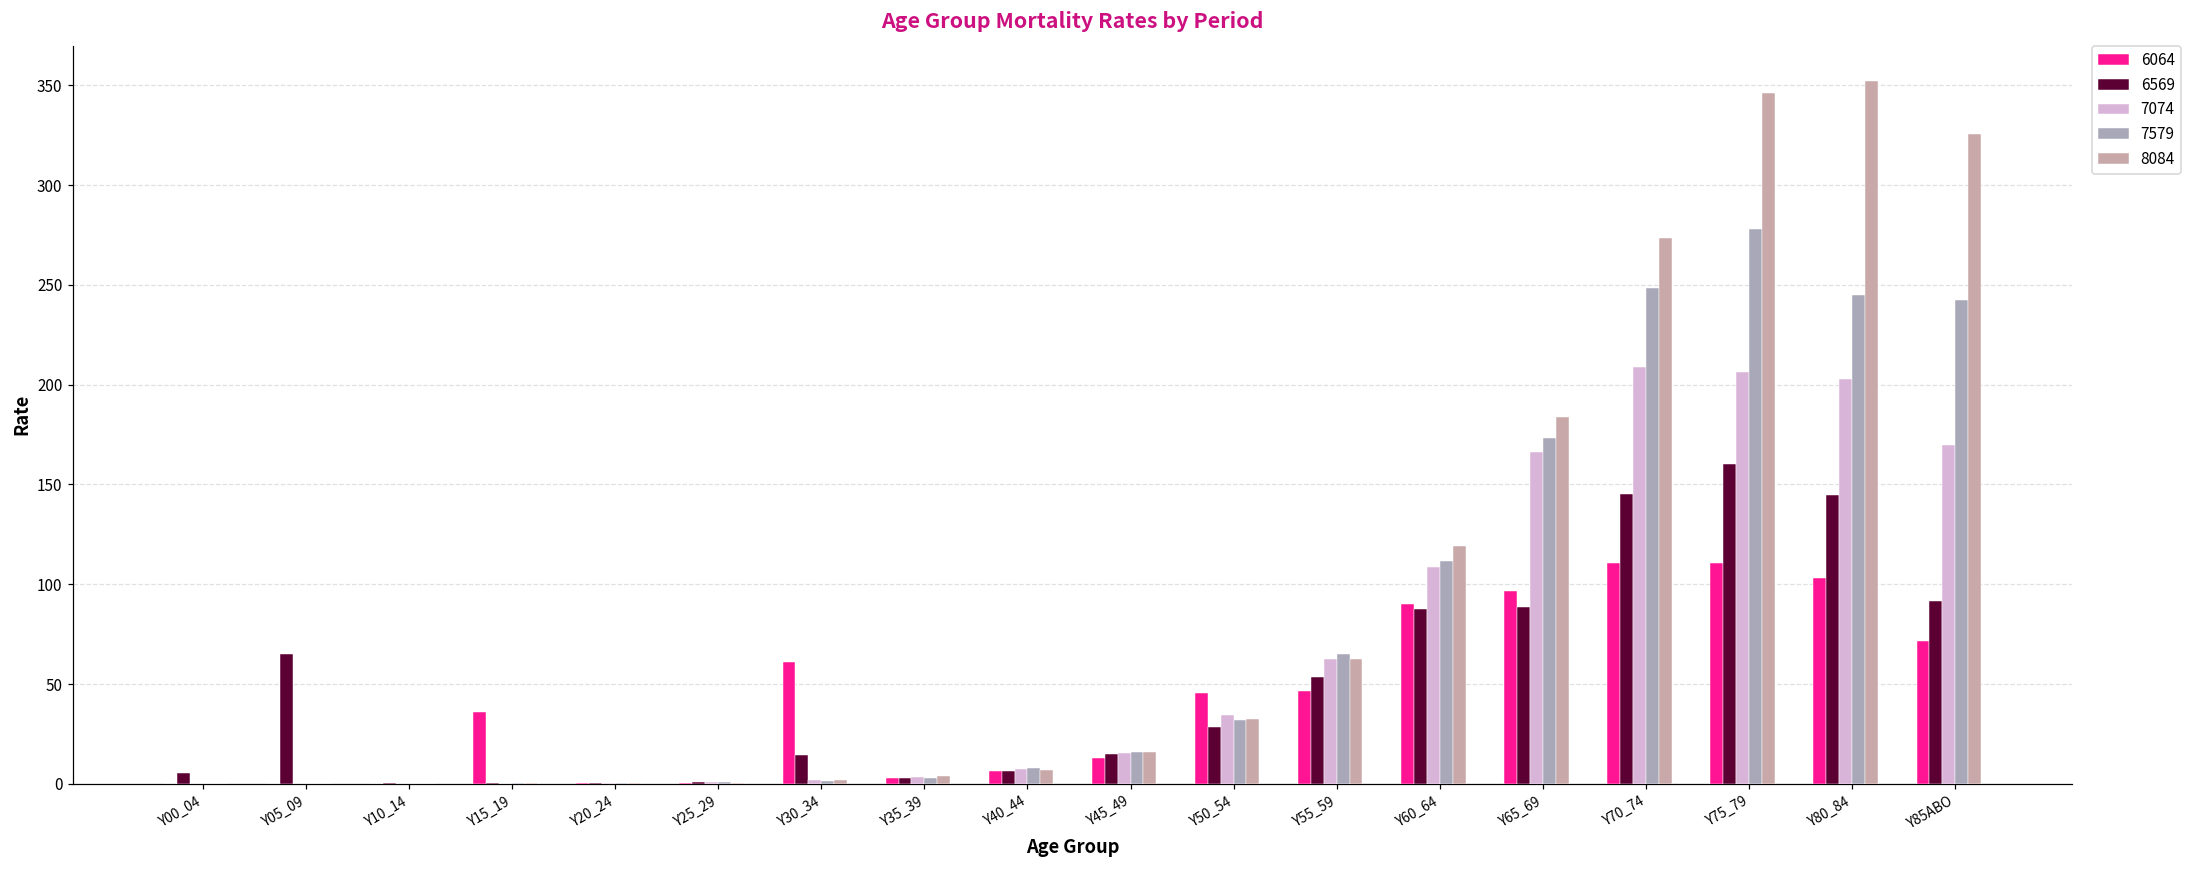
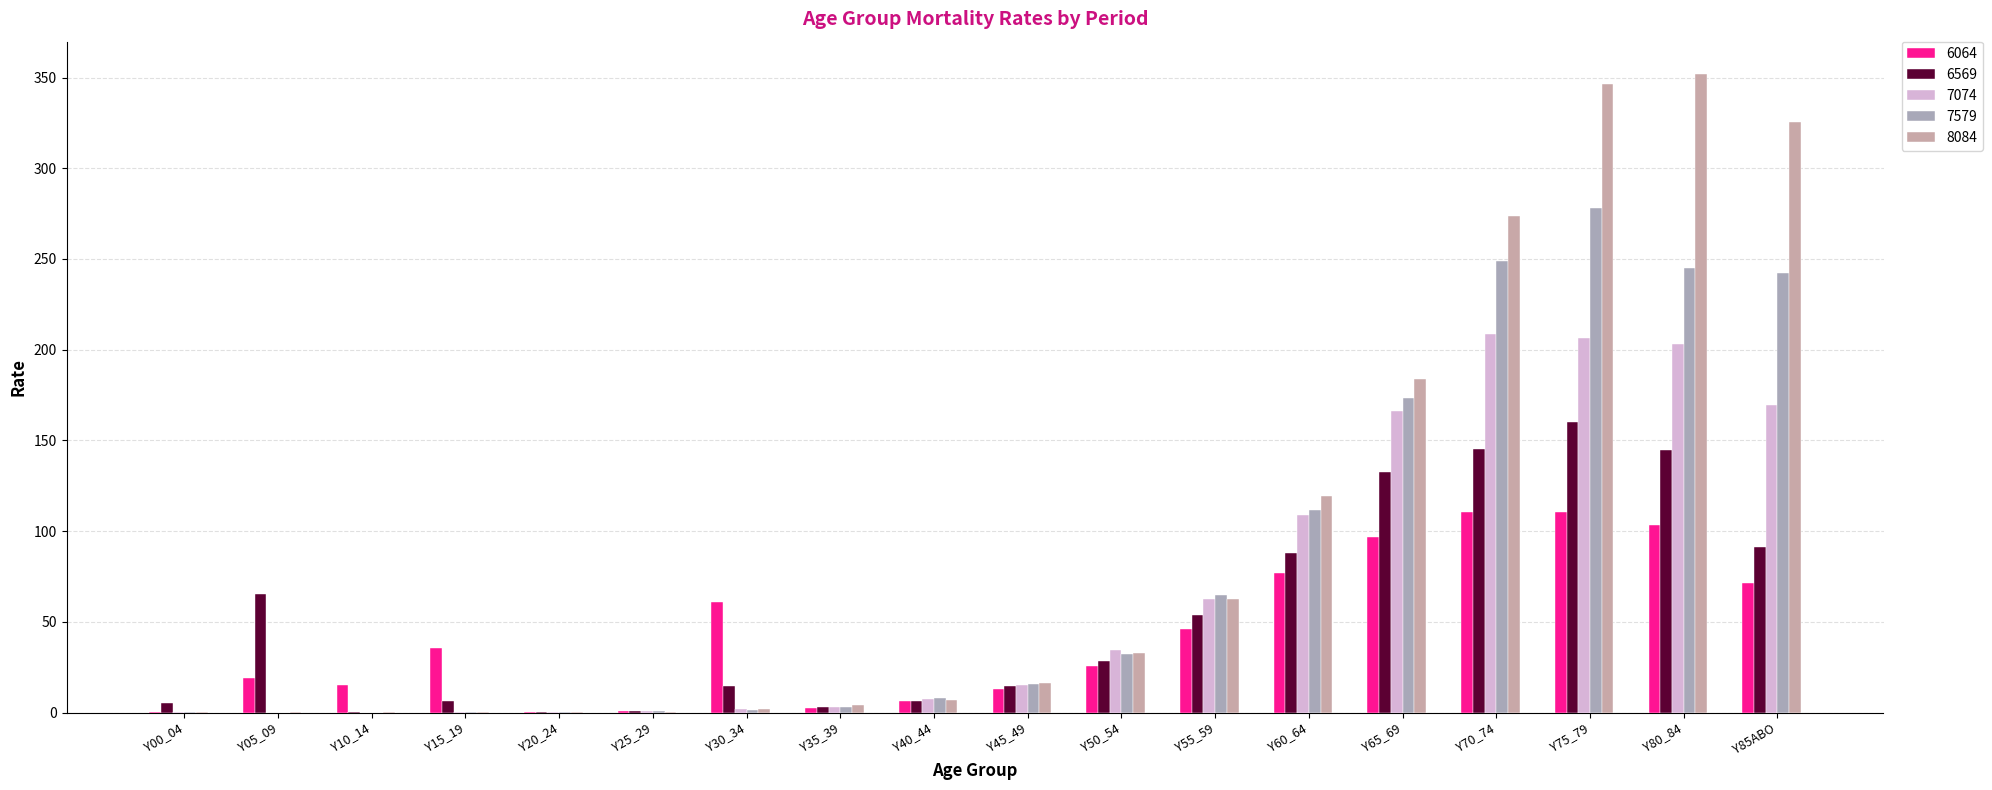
6064, Y05_09: 0 -> 19
6064, Y10_14: 0 -> 15
6569, Y15_19: 0 -> 7
6064, Y50_54: 46 -> 26
6064, Y60_64: 90 -> 77
6569, Y65_69: 88 -> 133
